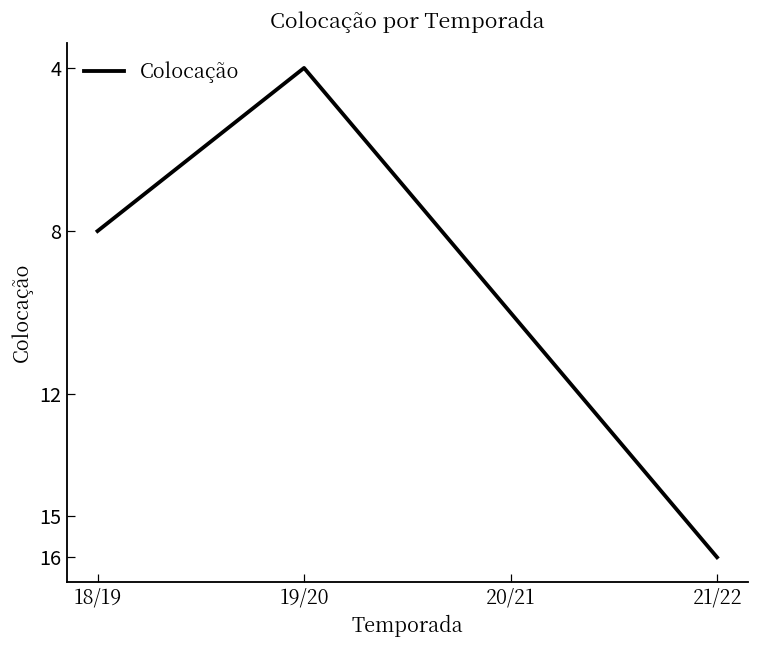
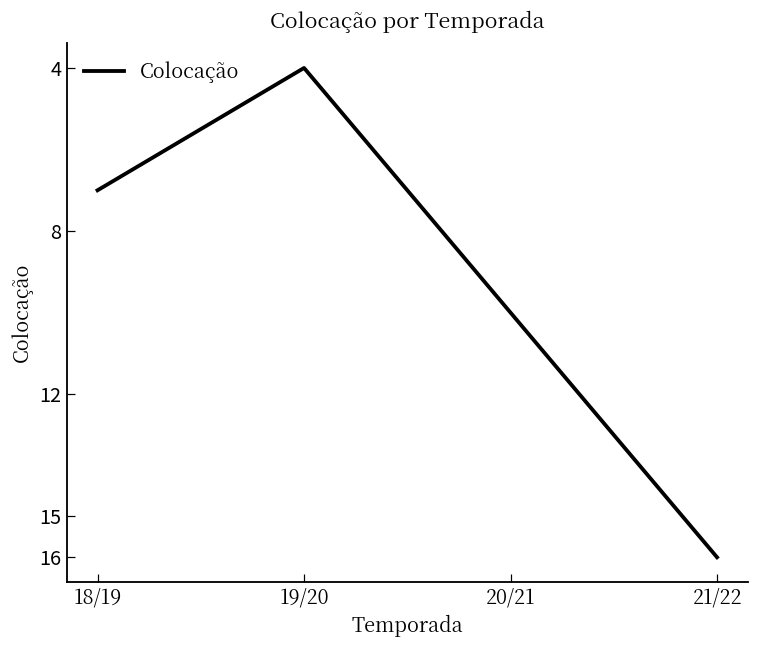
18/19: 8 -> 7
